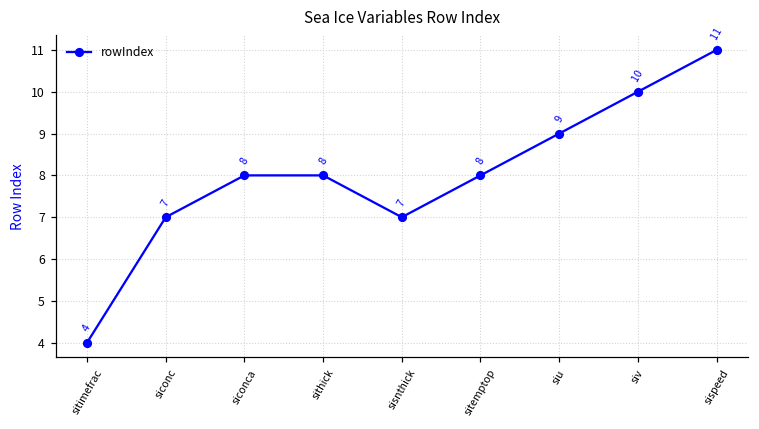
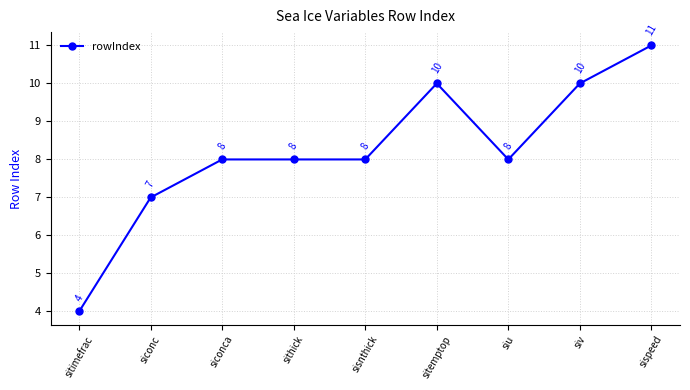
sisnthick: 7 -> 8
sitemptop: 8 -> 10
siu: 9 -> 8
